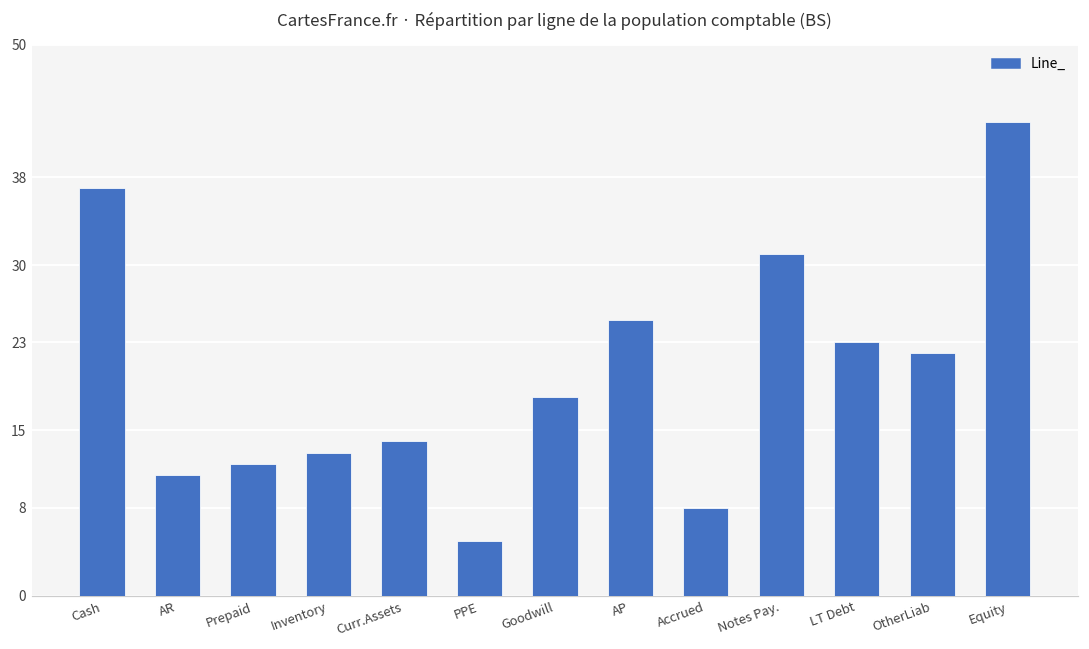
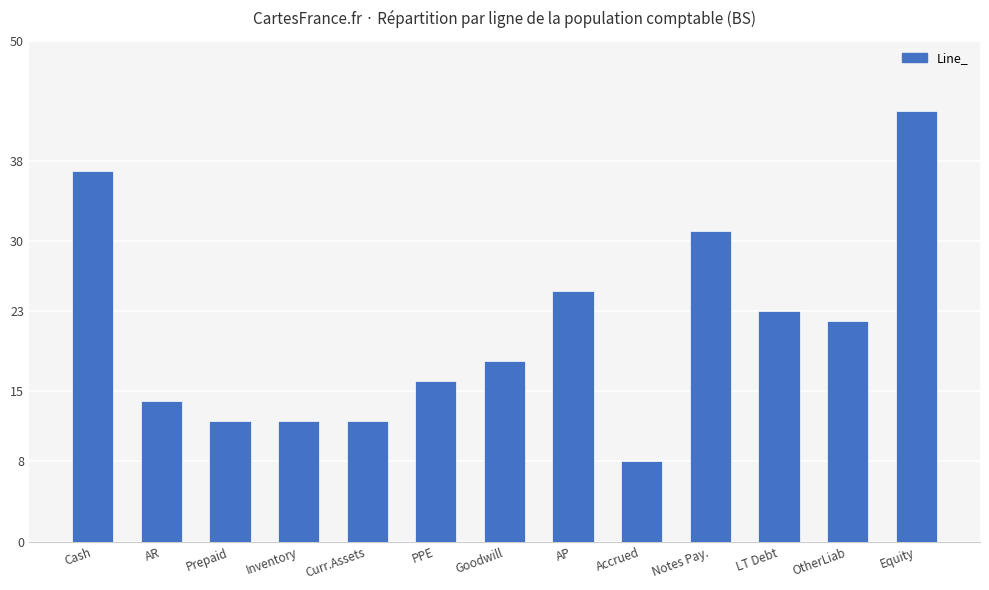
AR: 11 -> 14
Inventory: 13 -> 12
Curr.Assets: 14 -> 12
PPE: 5 -> 16
